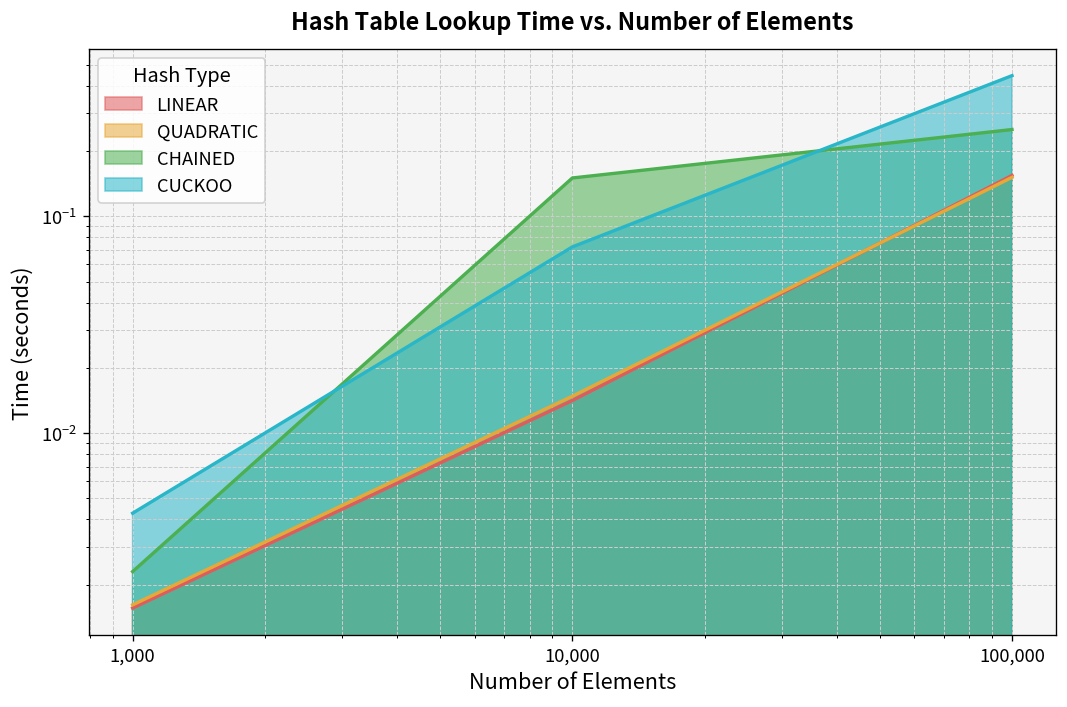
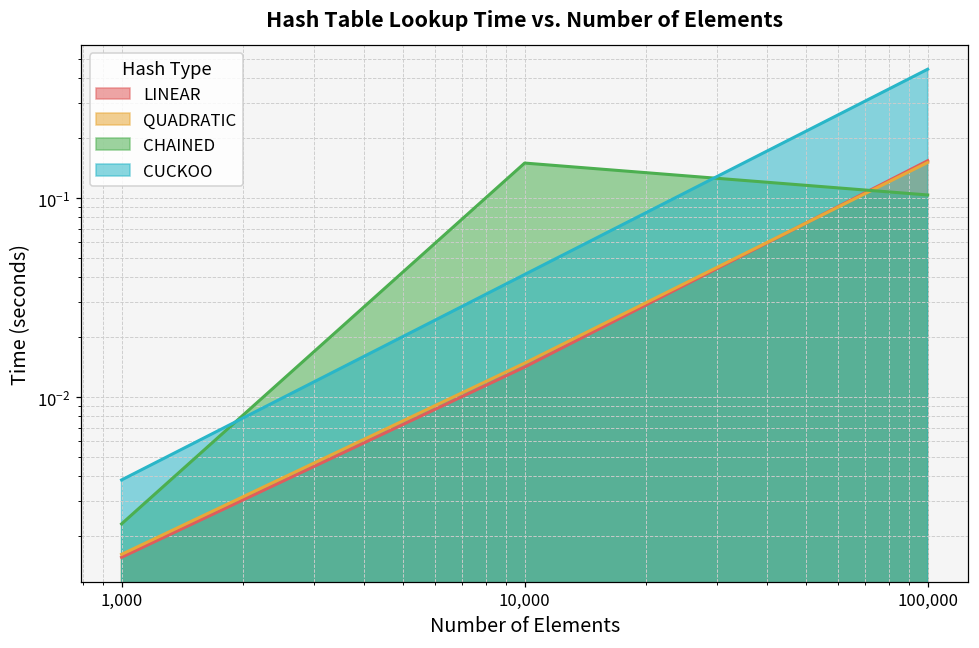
CUCKOO, 1,000: 0.0043 -> 0.0038
CUCKOO, 10,000: 0.072 -> 0.041
CHAINED, 100,000: 0.25 -> 0.10
